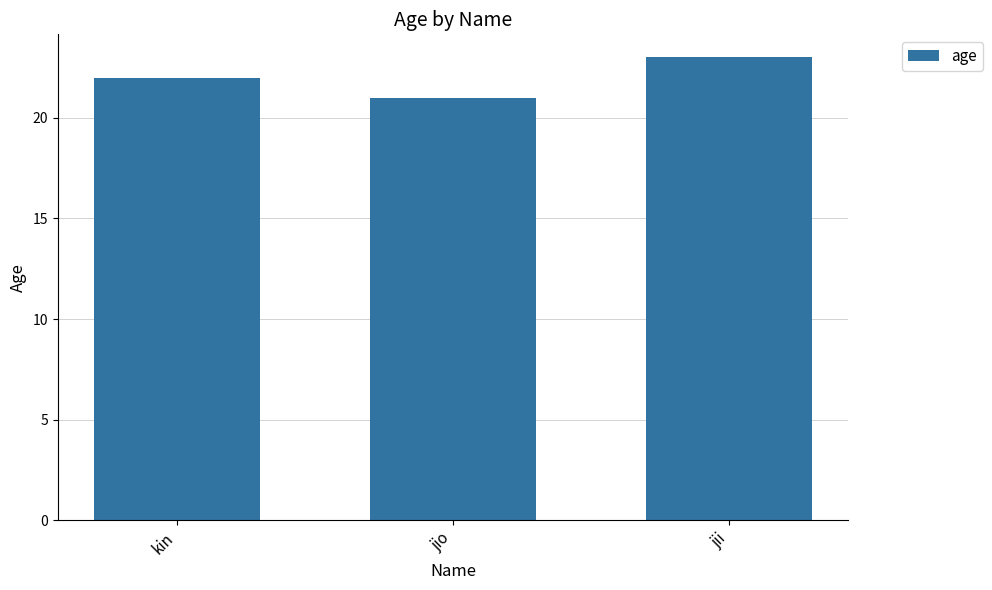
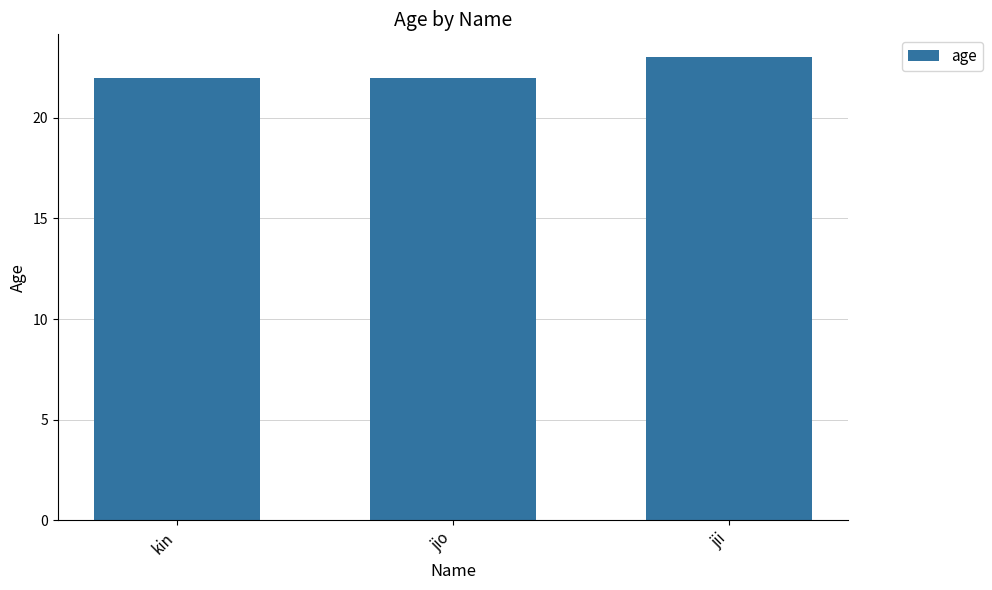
jio: 21 -> 22
